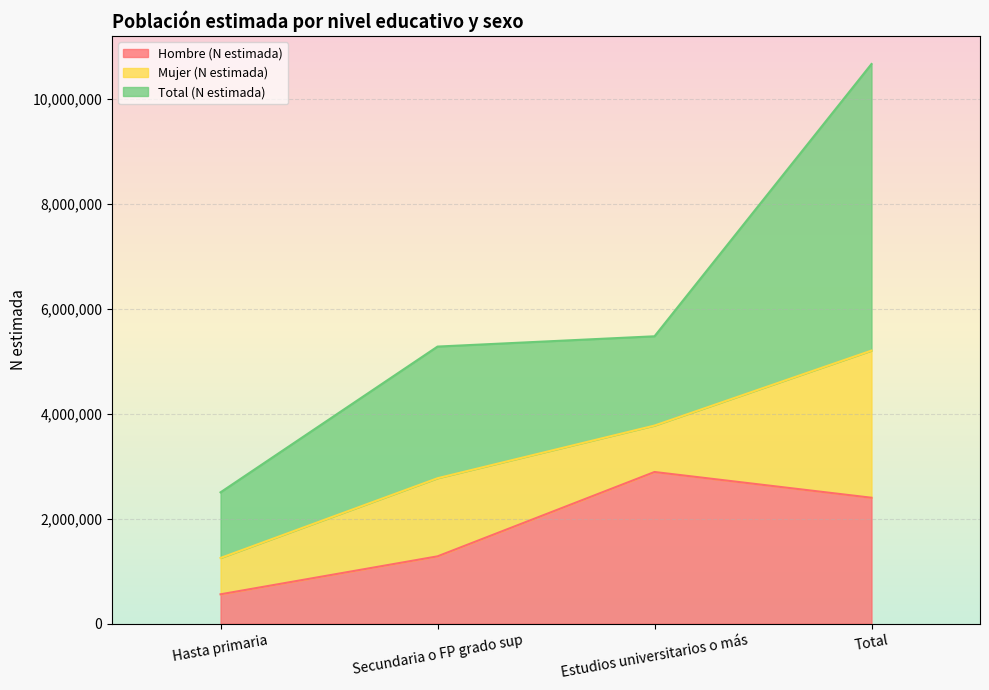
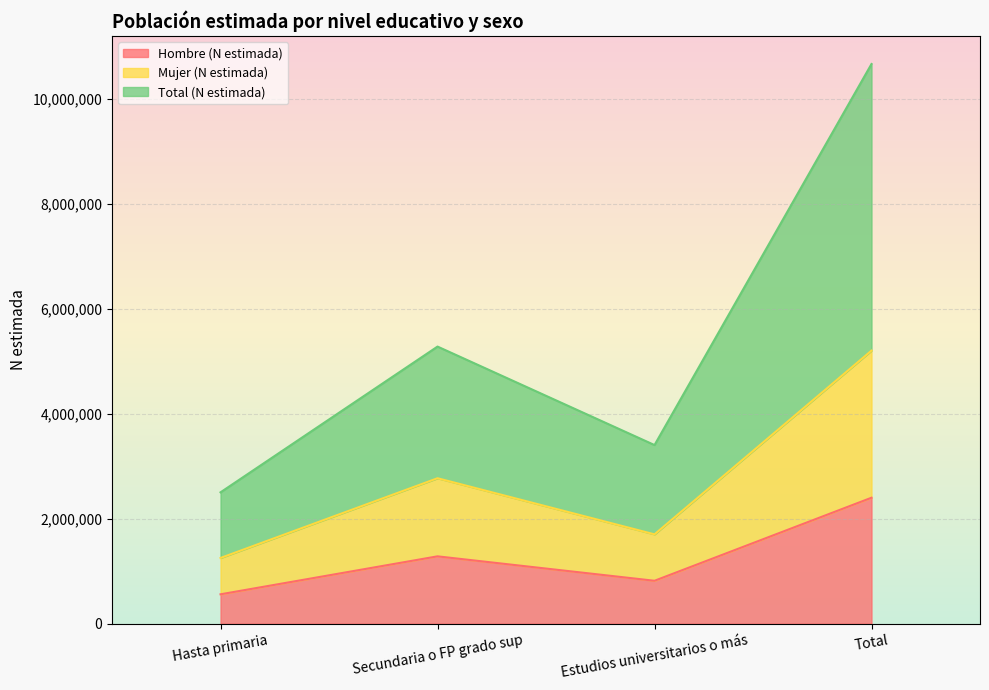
Hombre (N estimada), Estudios universitarios o más: 2,900,000 -> 800,000
